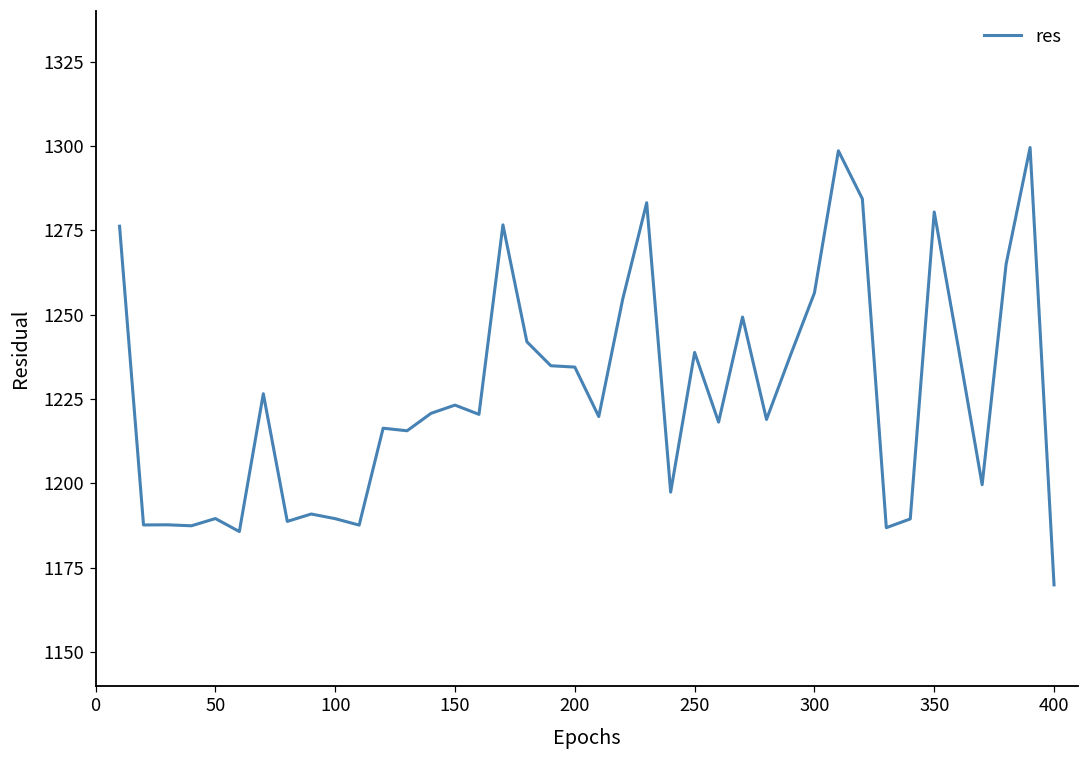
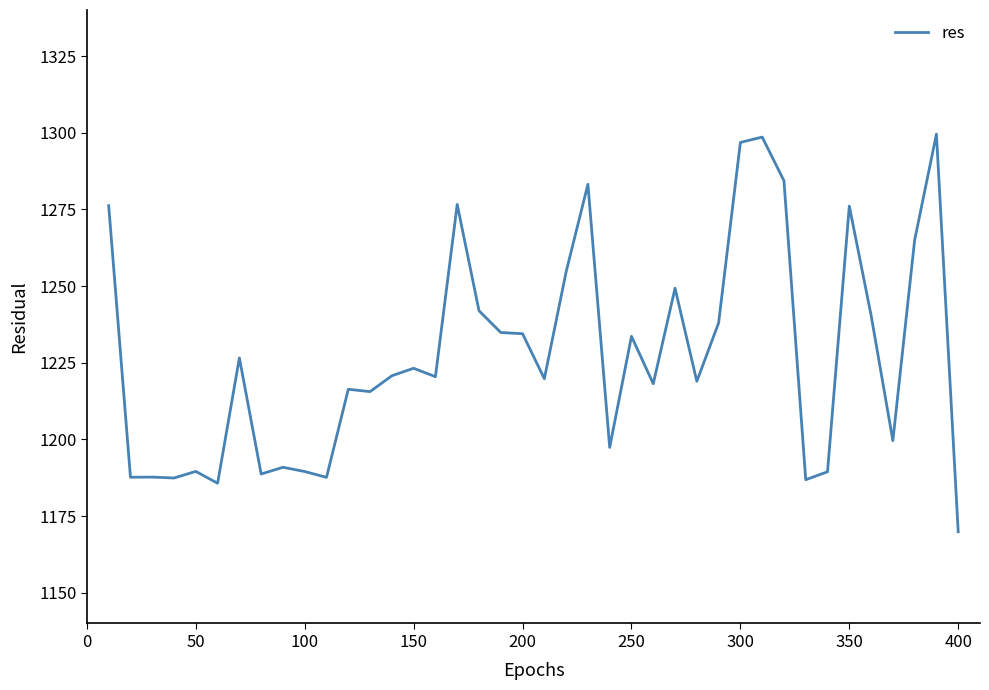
250: 1239 -> 1234
300: 1256 -> 1297
350: 1280 -> 1276
